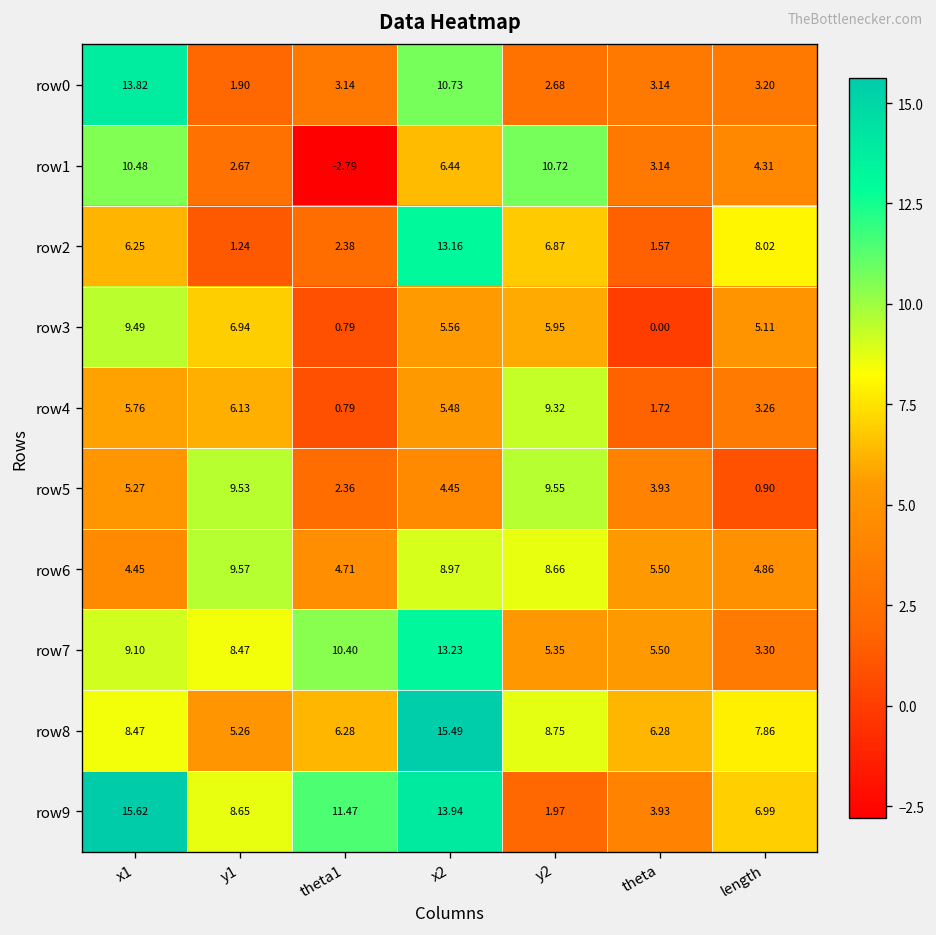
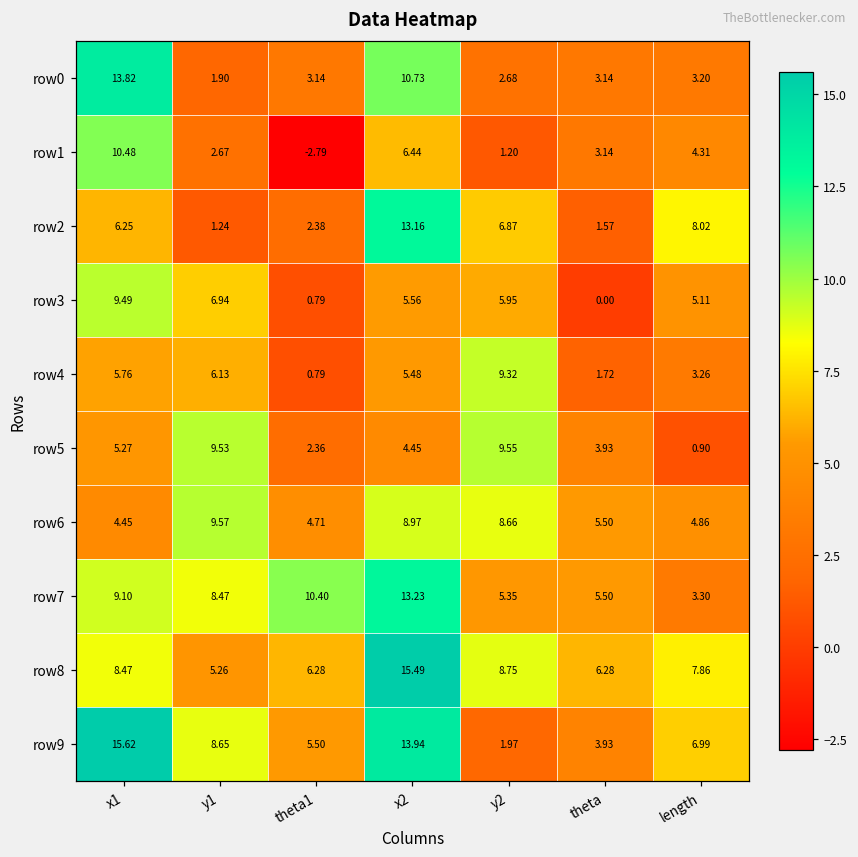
row1, y2: 10.72 -> 1.20
row9, theta1: 11.47 -> 5.50
